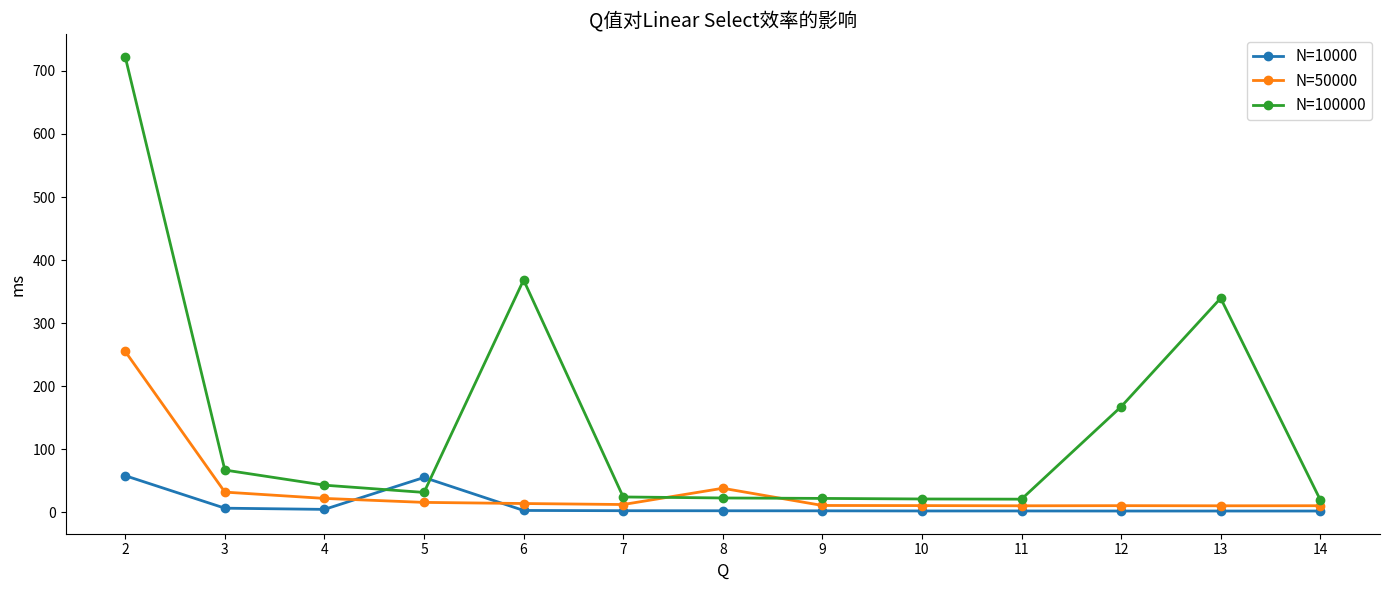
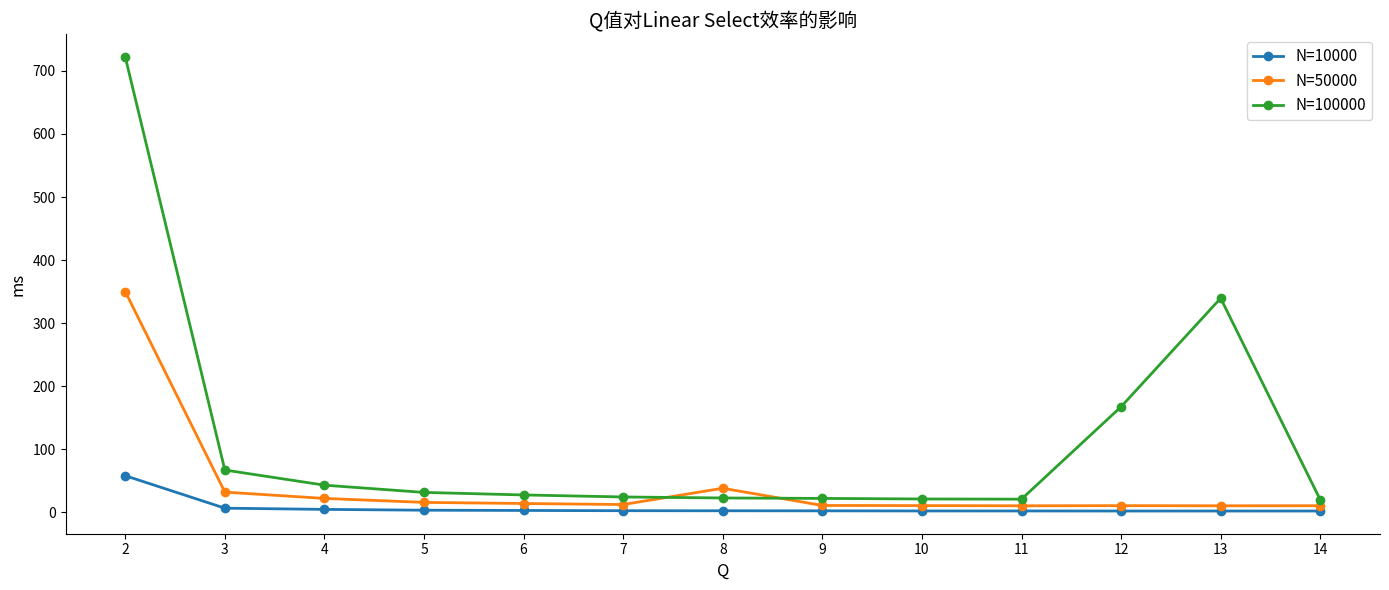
N=50000, 2: 260 -> 350
N=10000, 5: 60 -> 0
N=100000, 6: 370 -> 30
